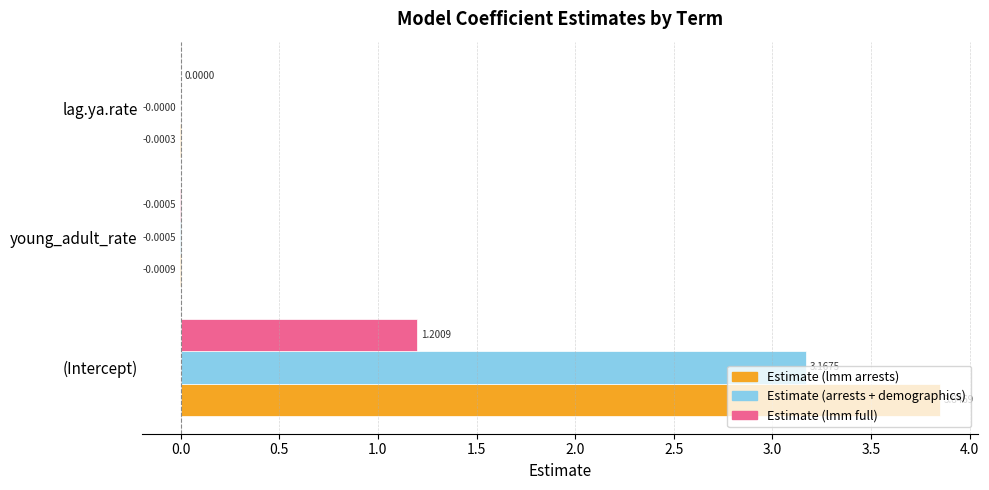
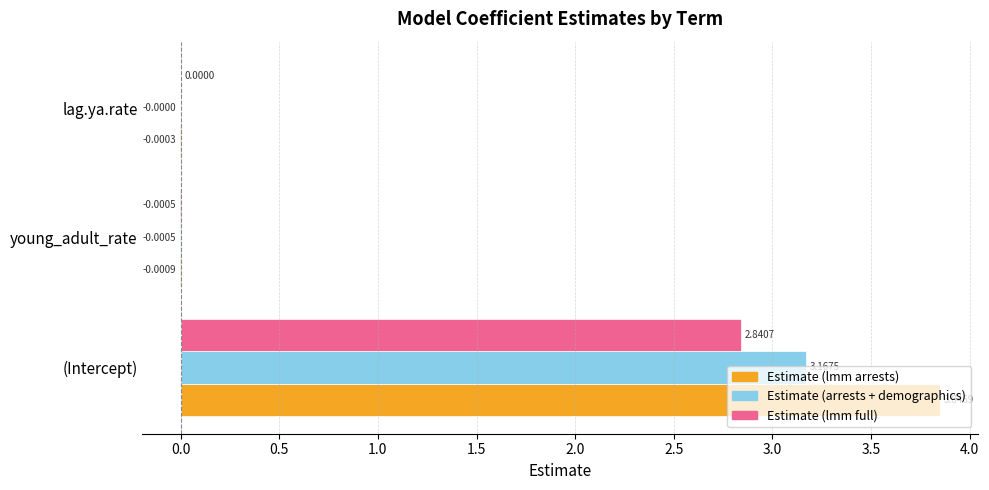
Estimate (lmm full), (Intercept): 1.2009 -> 2.8407
